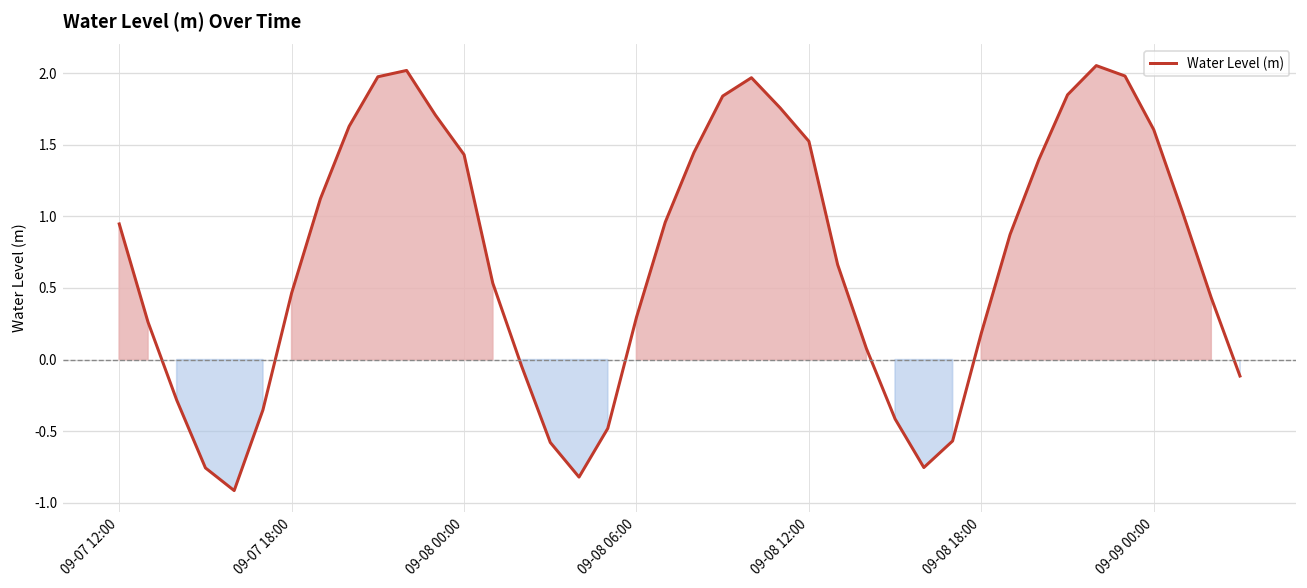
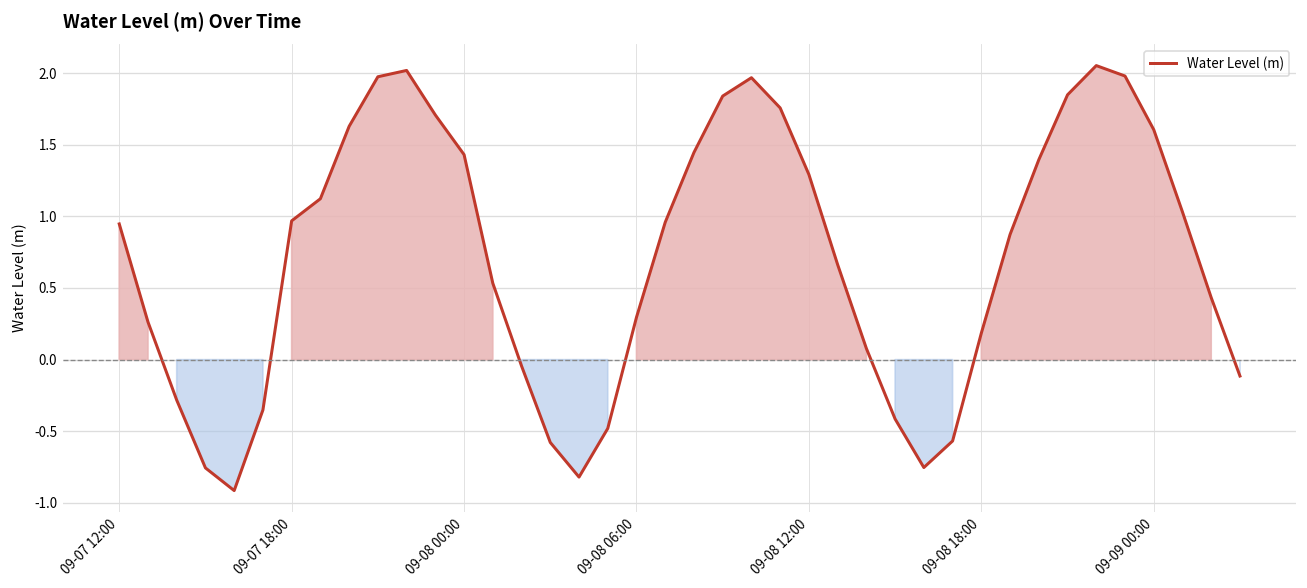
09-07 18:00: 0.46 -> 0.97
09-08 12:00: 1.52 -> 1.29
